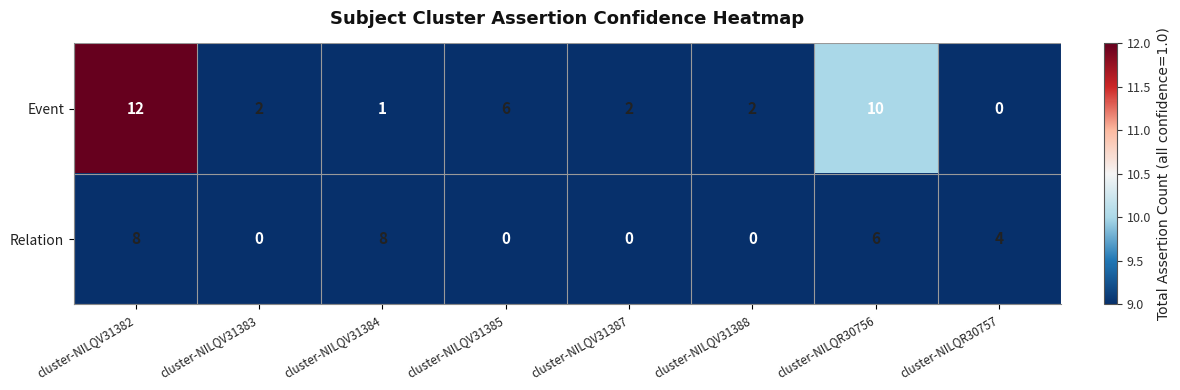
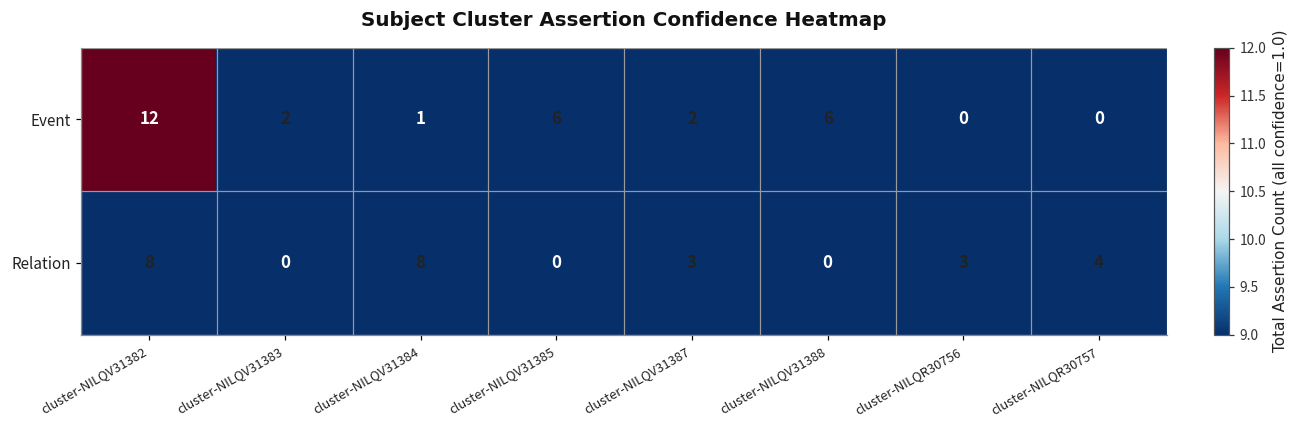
Event, cluster-NILQV31388: 2 -> 6
Event, cluster-NILQR30756: 10 -> 0
Relation, cluster-NILQV31387: 0 -> 3
Relation, cluster-NILQR30756: 6 -> 3
